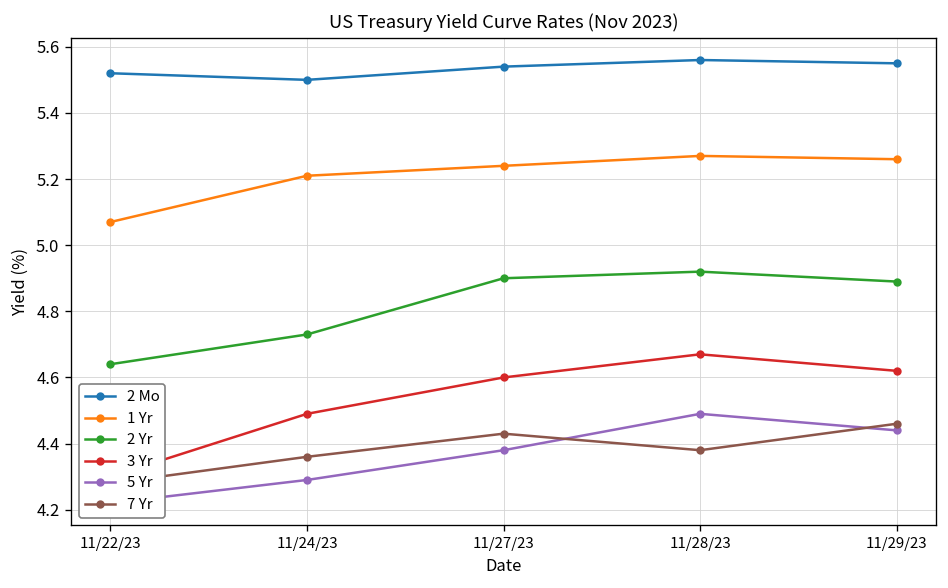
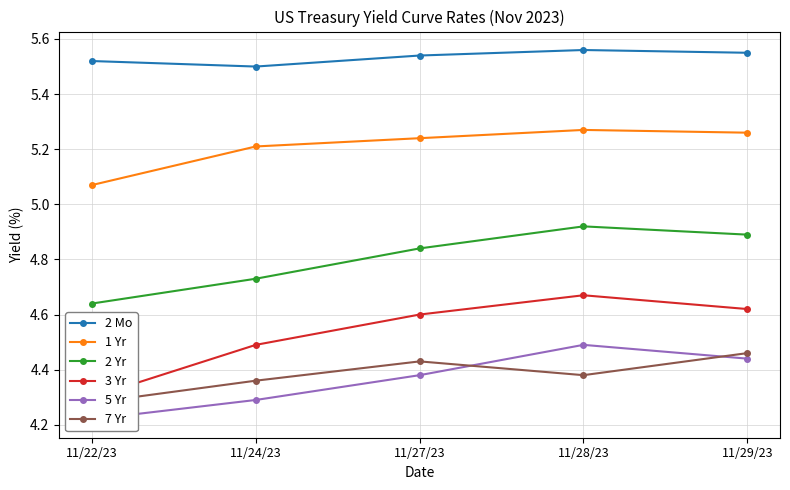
2 Yr, 11/27/23: 4.90 -> 4.84
